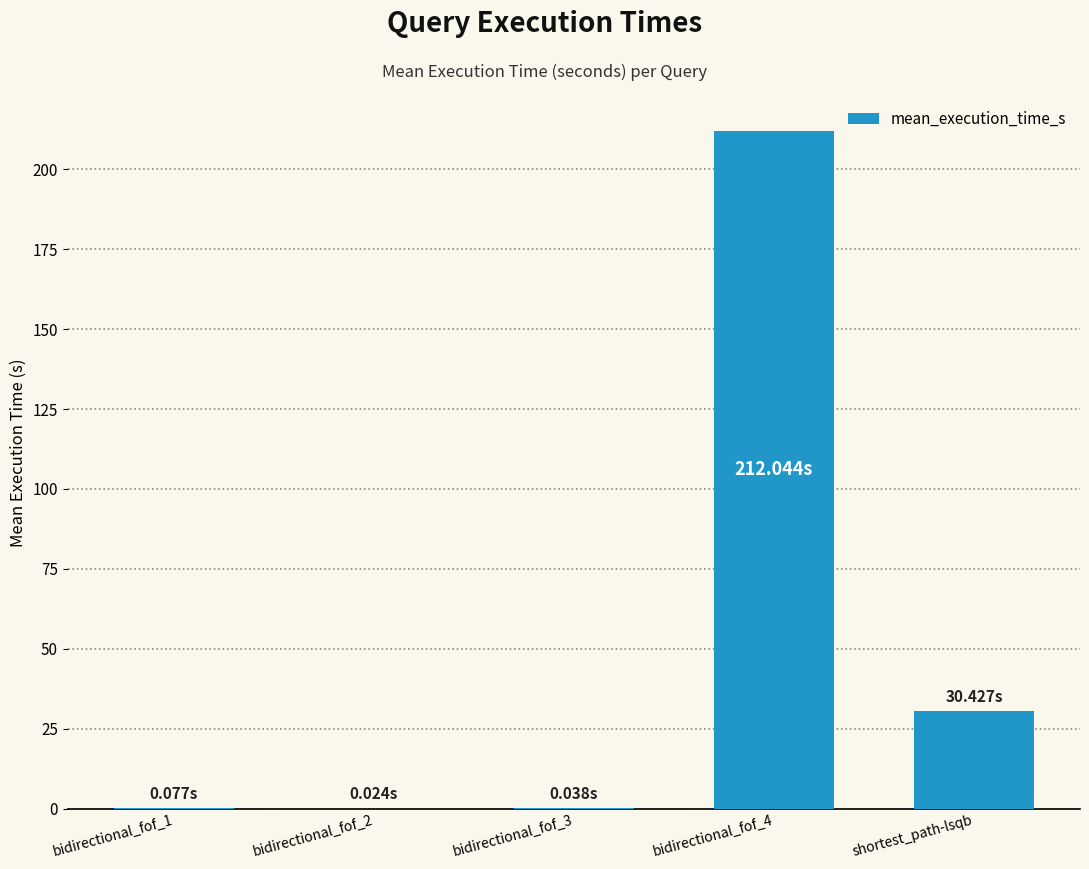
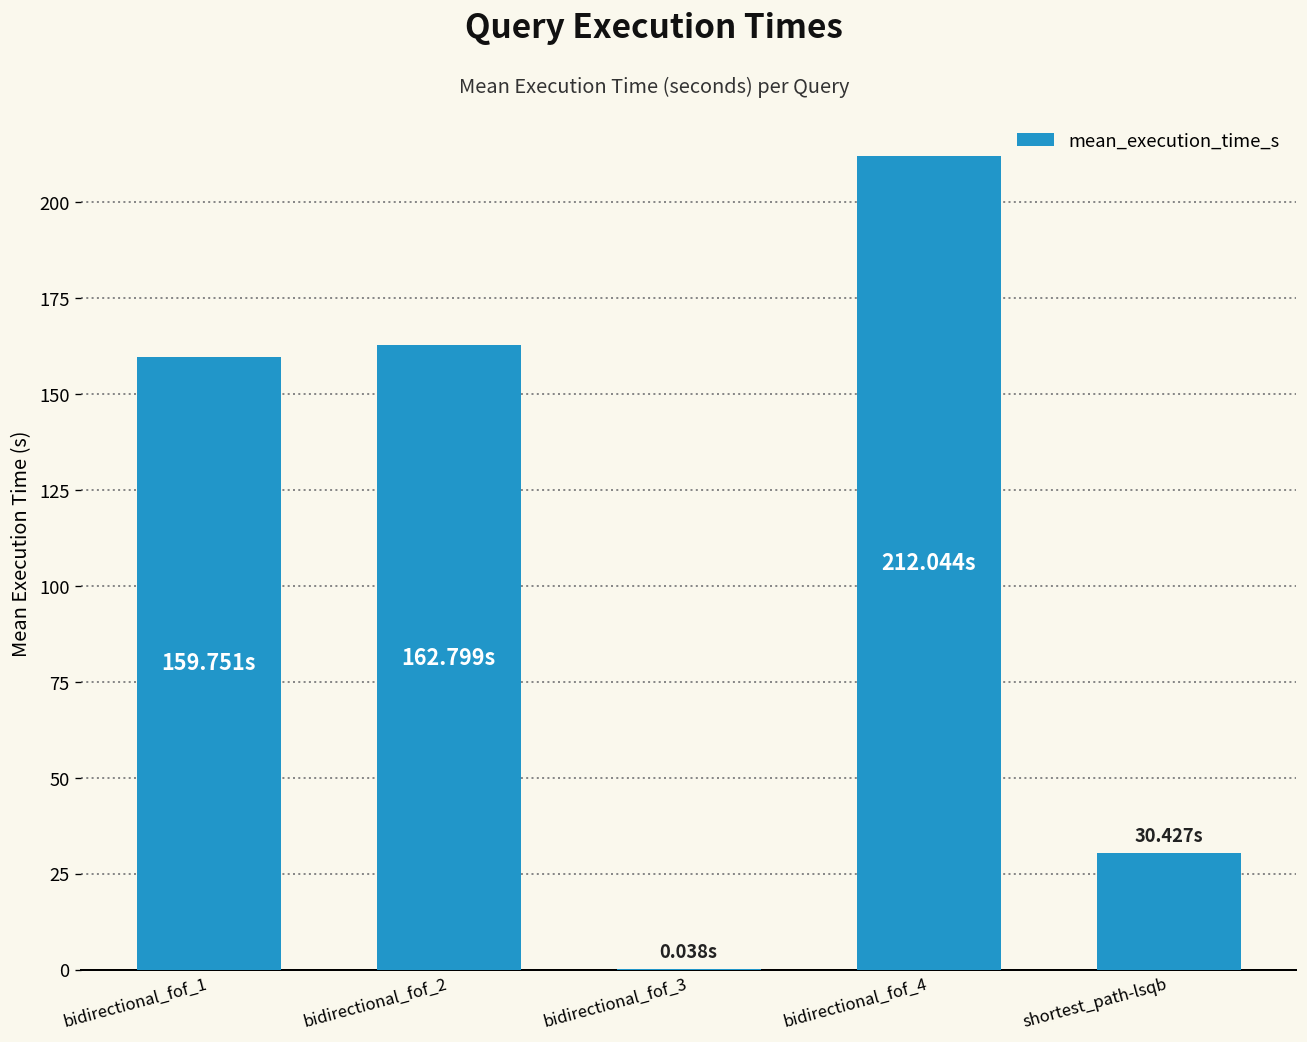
bidirectional_fof_1: 0.077s -> 159.751s
bidirectional_fof_2: 0.024s -> 162.799s
